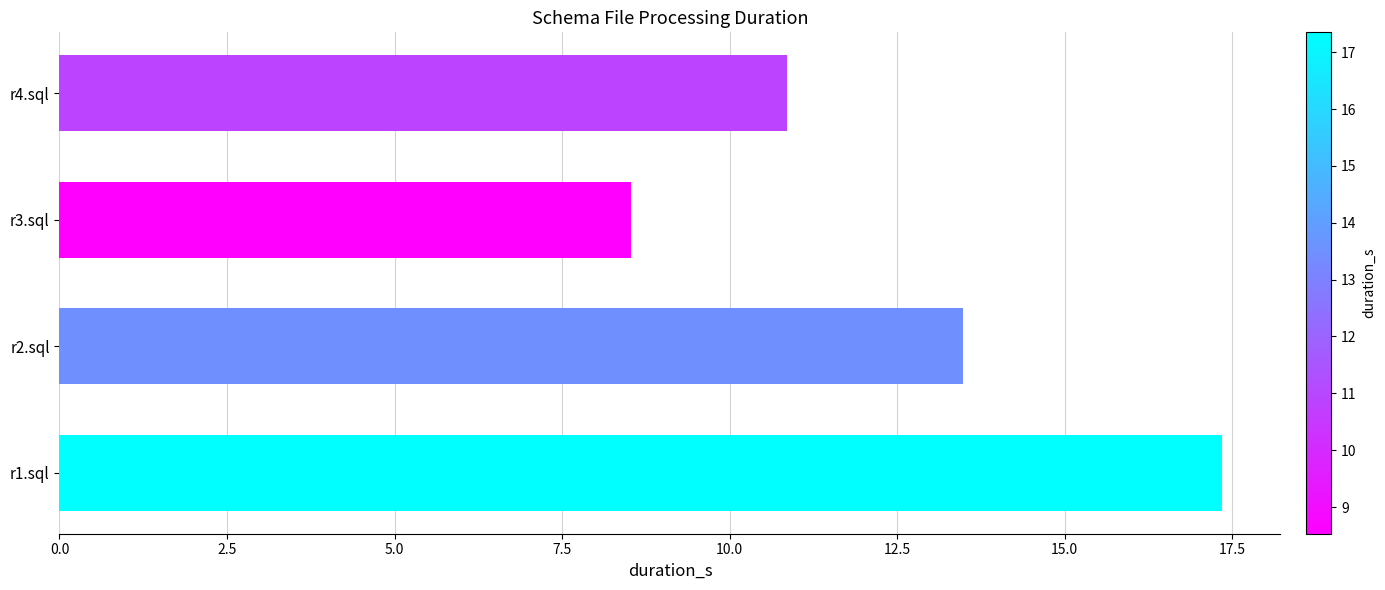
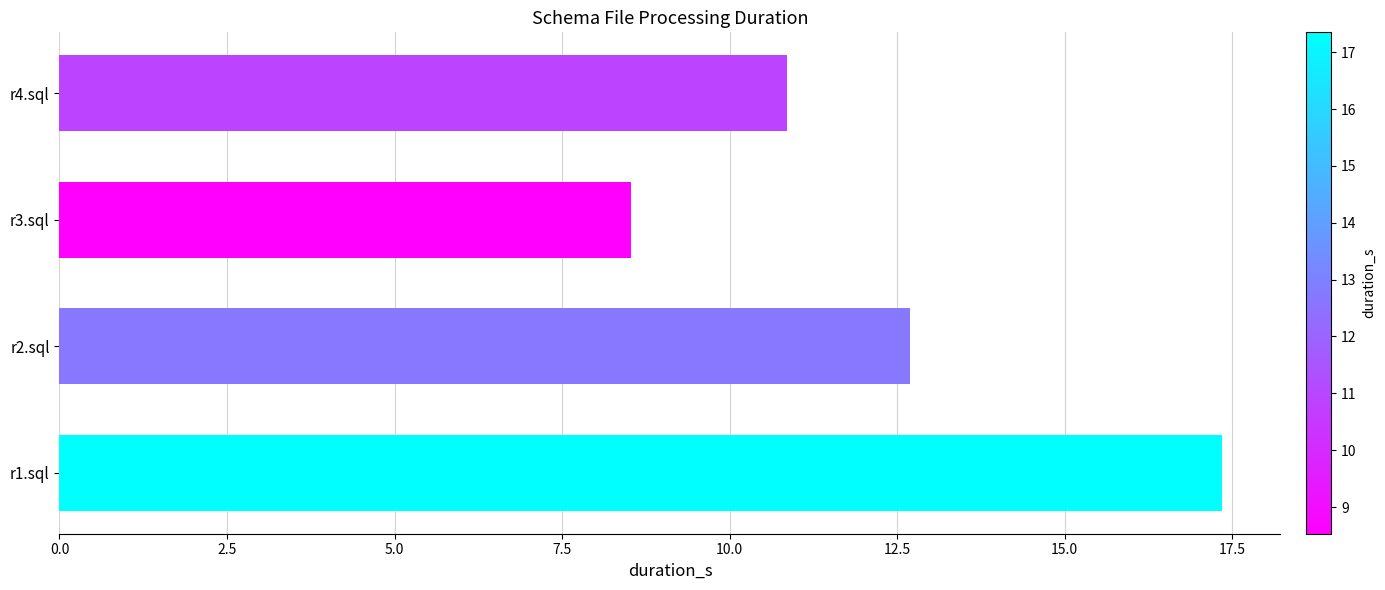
r2.sql: 13.5 -> 12.7
